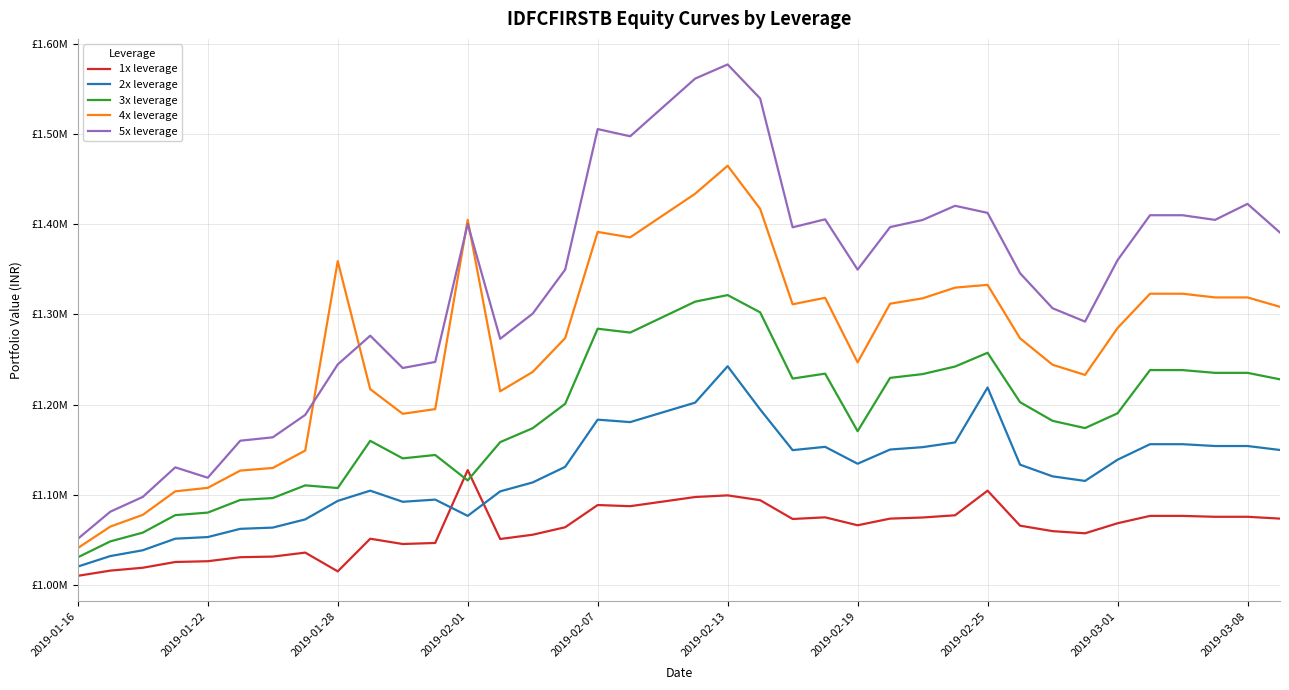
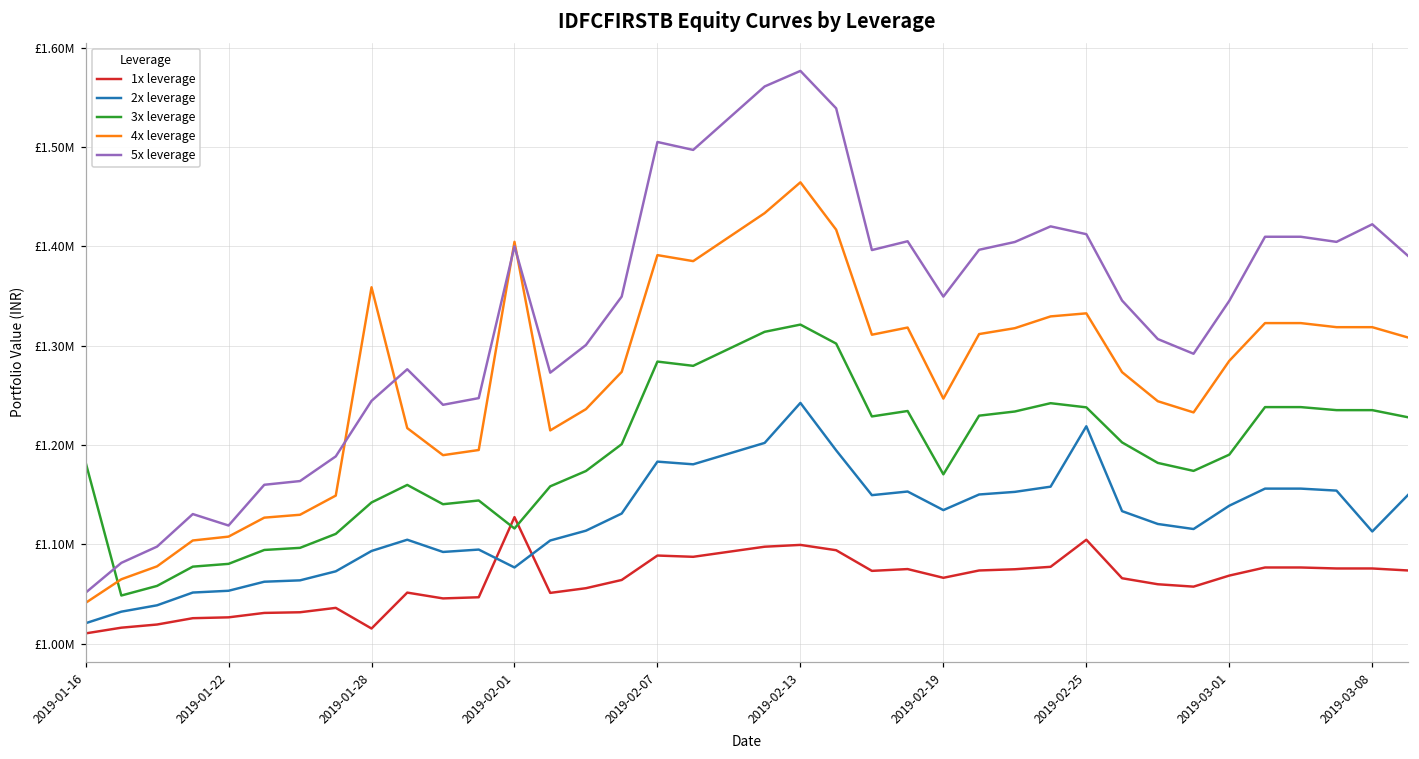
3x leverage, 2019-01-16: £1030000 -> £1180000
3x leverage, 2019-01-28: £1110000 -> £1140000
3x leverage, 2019-02-25: £1260000 -> £1240000
5x leverage, 2019-03-01: £1360000 -> £1350000
2x leverage, 2019-03-08: £1150000 -> £1110000
